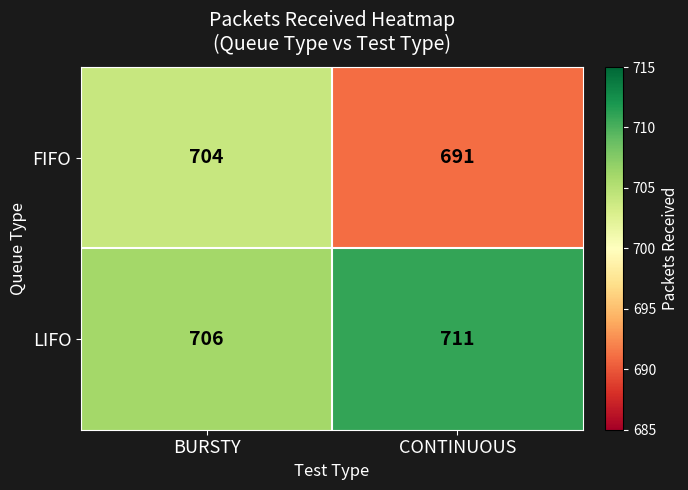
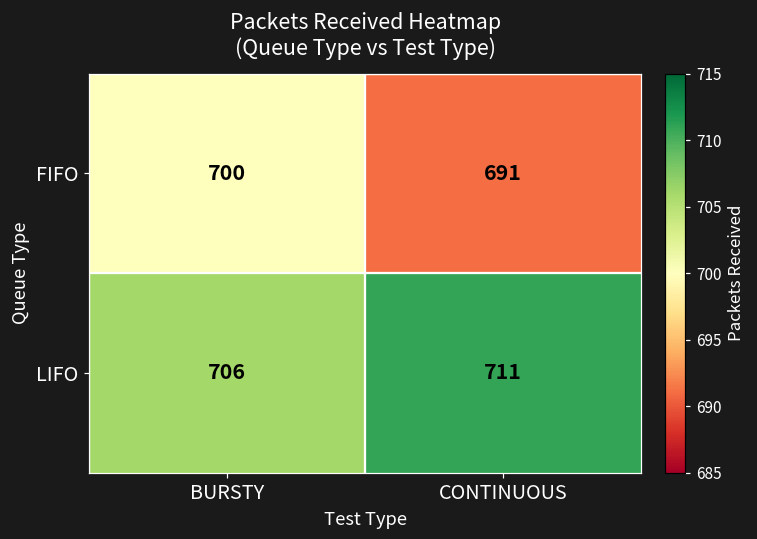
FIFO, BURSTY: 704 -> 700
